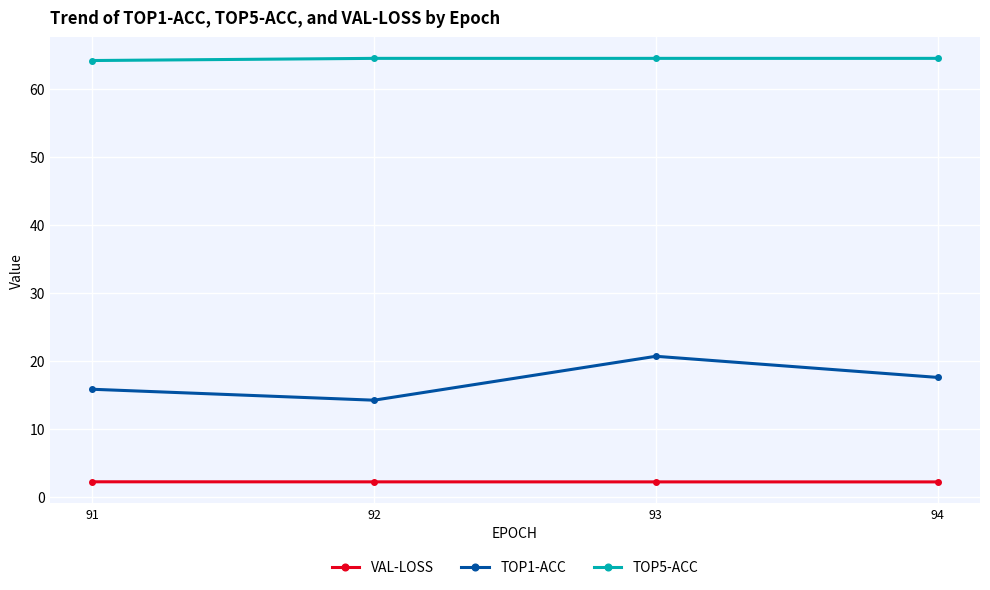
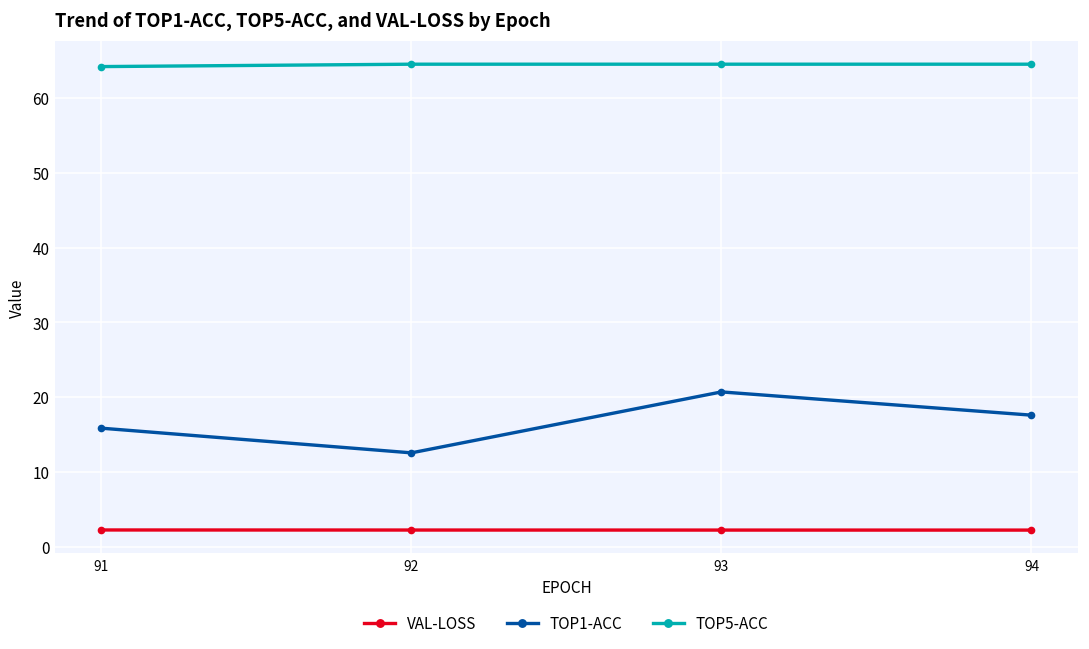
TOP1-ACC, 92: 14 -> 13
